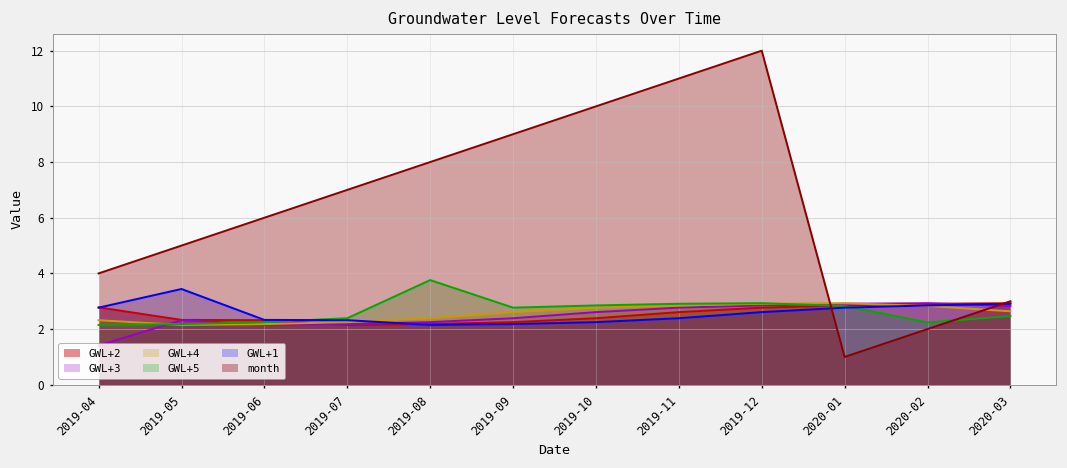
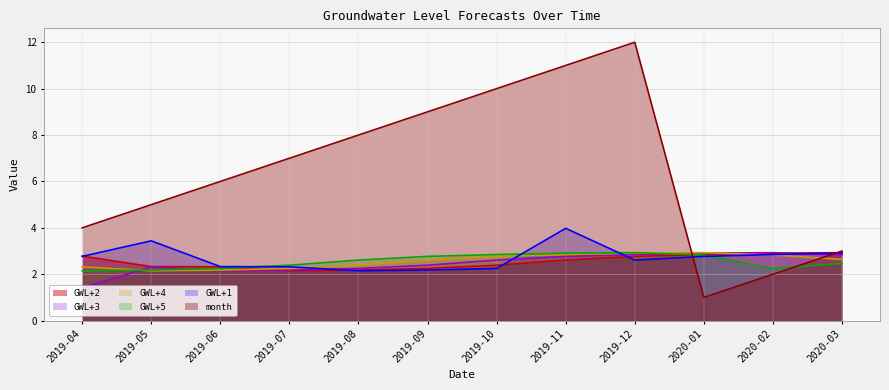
GWL+5, 2019-08: 3.8 -> 2.6
GWL+1, 2019-11: 2.4 -> 4.0
